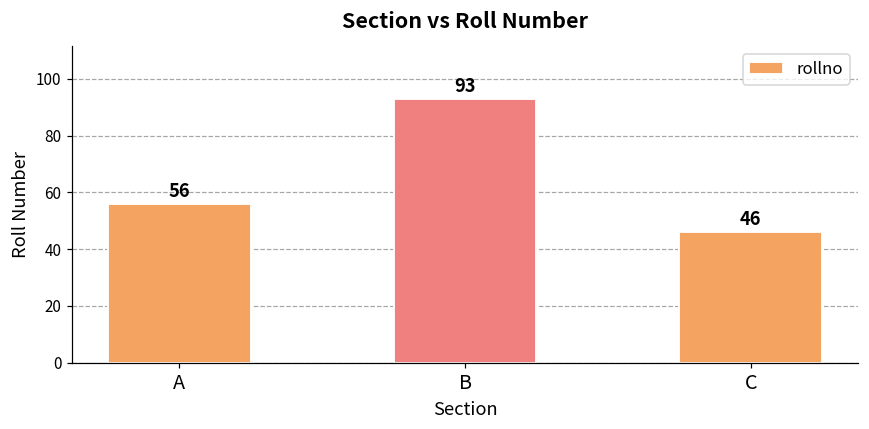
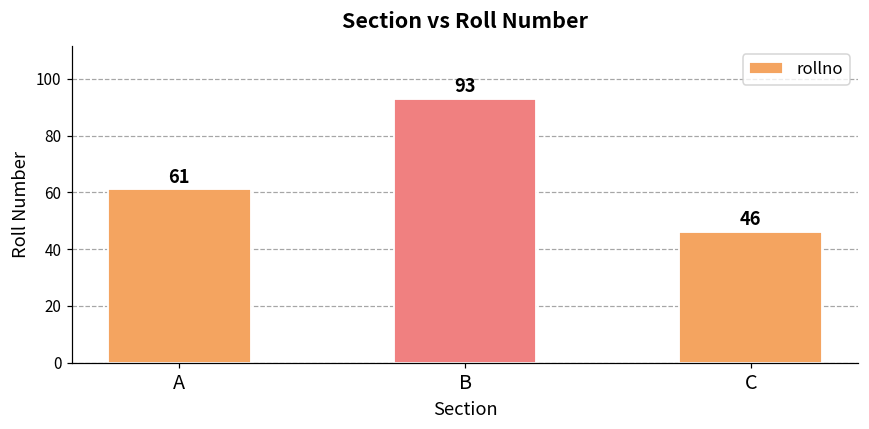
A: 56 -> 61
